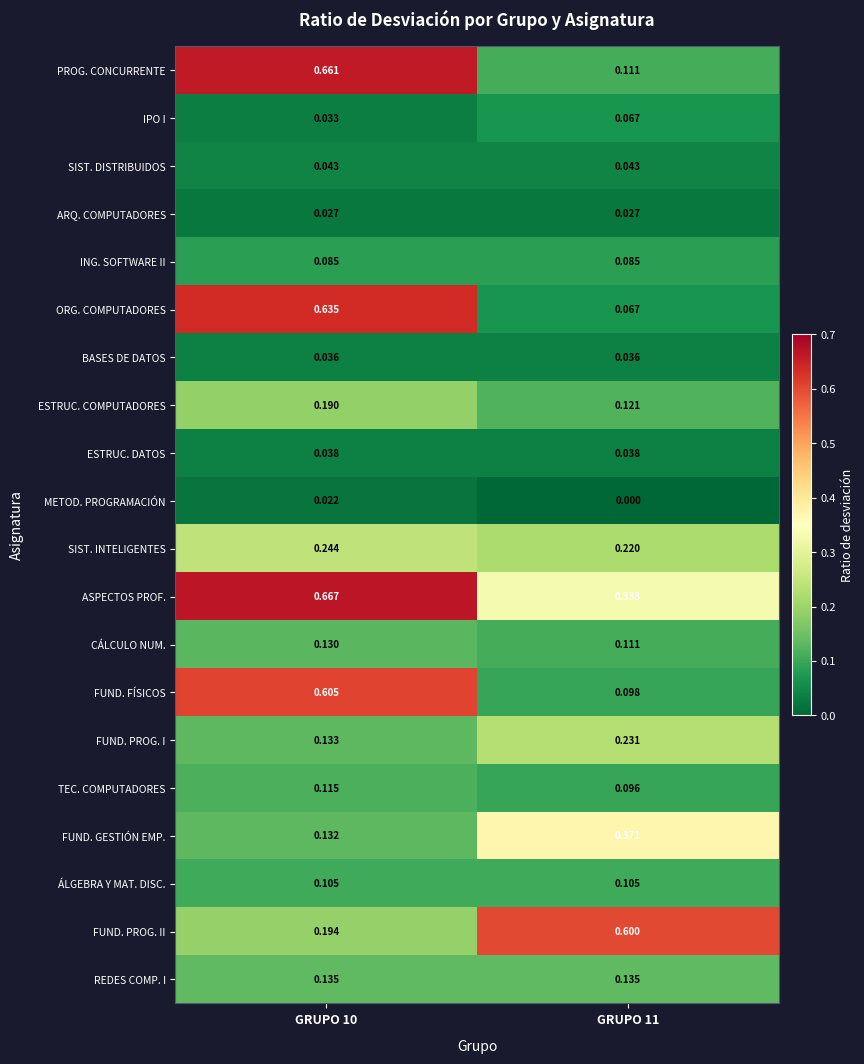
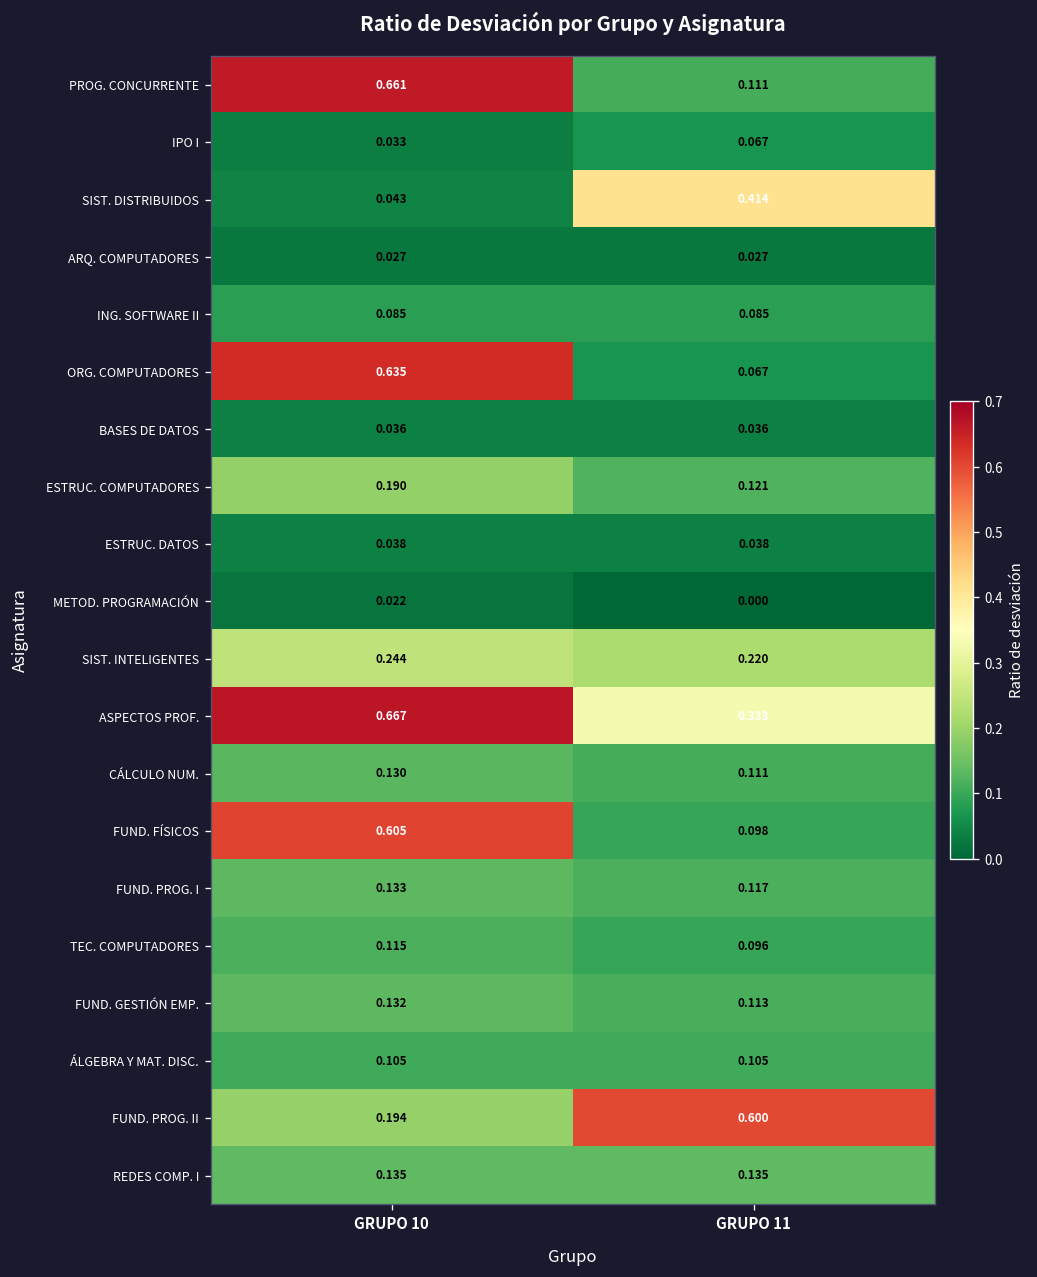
SIST. DISTRIBUIDOS, GRUPO 11: 0.043 -> 0.414
FUND. PROG. I, GRUPO 11: 0.231 -> 0.117
FUND. GESTIÓN EMP., GRUPO 11: 0.371 -> 0.113
